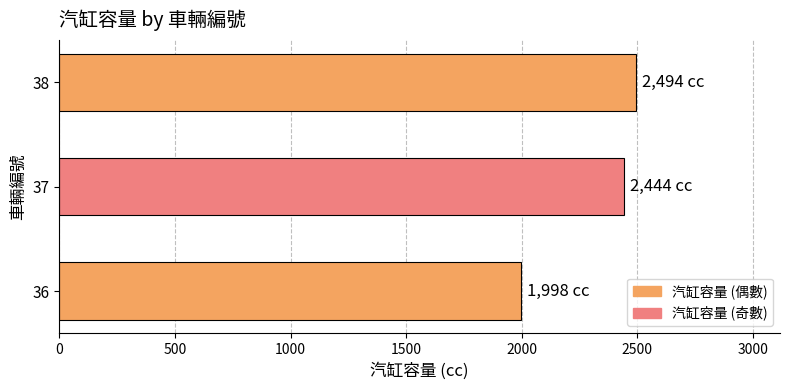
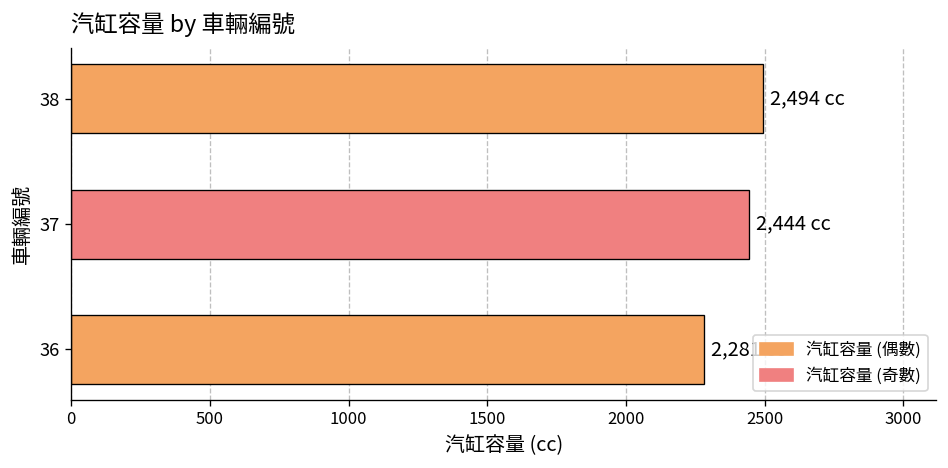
36: 2000 -> 2280
